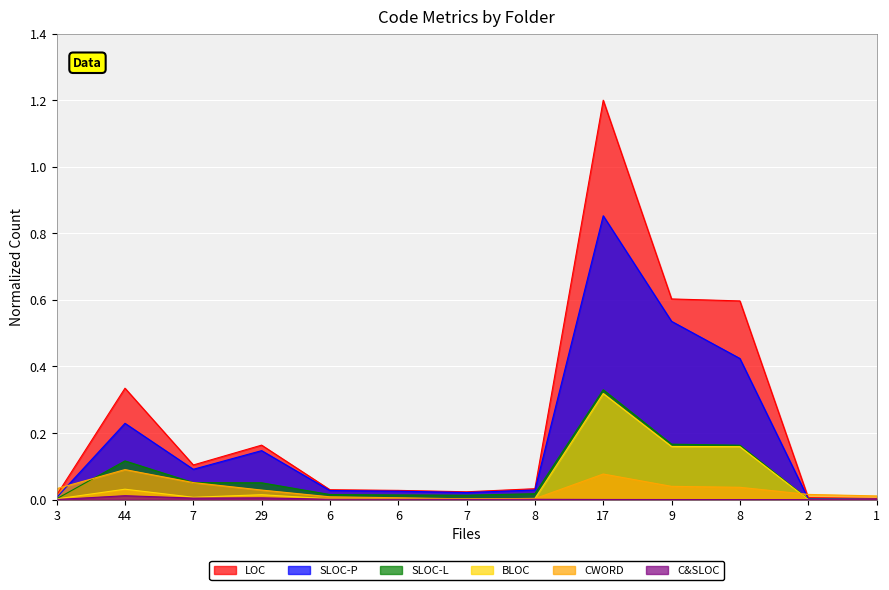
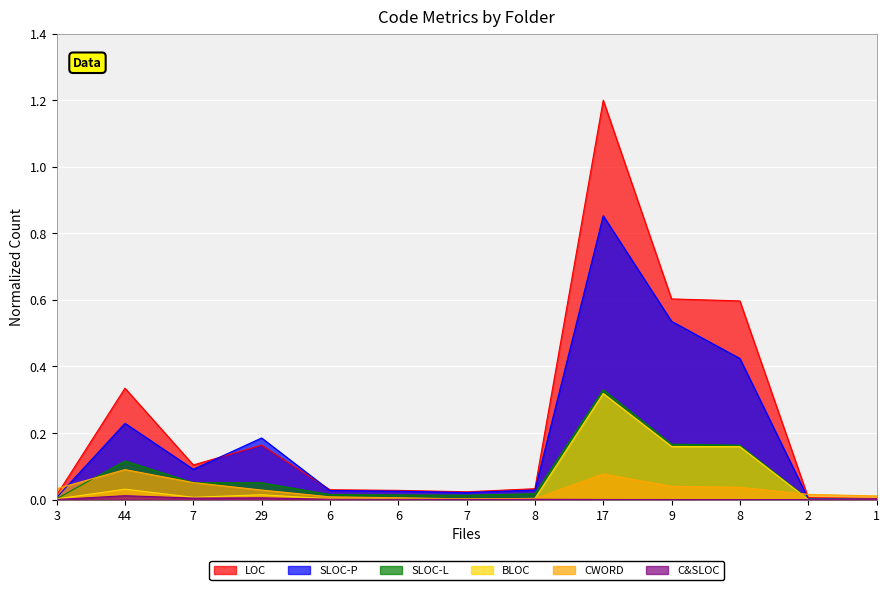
SLOC-P, 29: 0.15 -> 0.19
